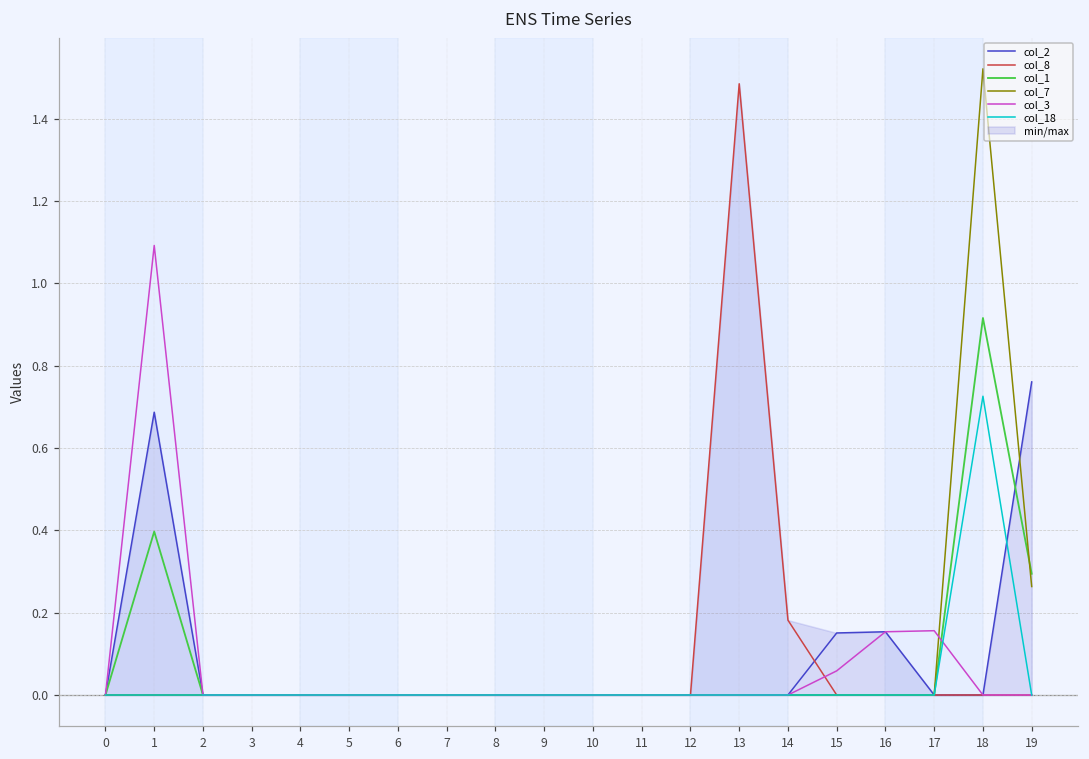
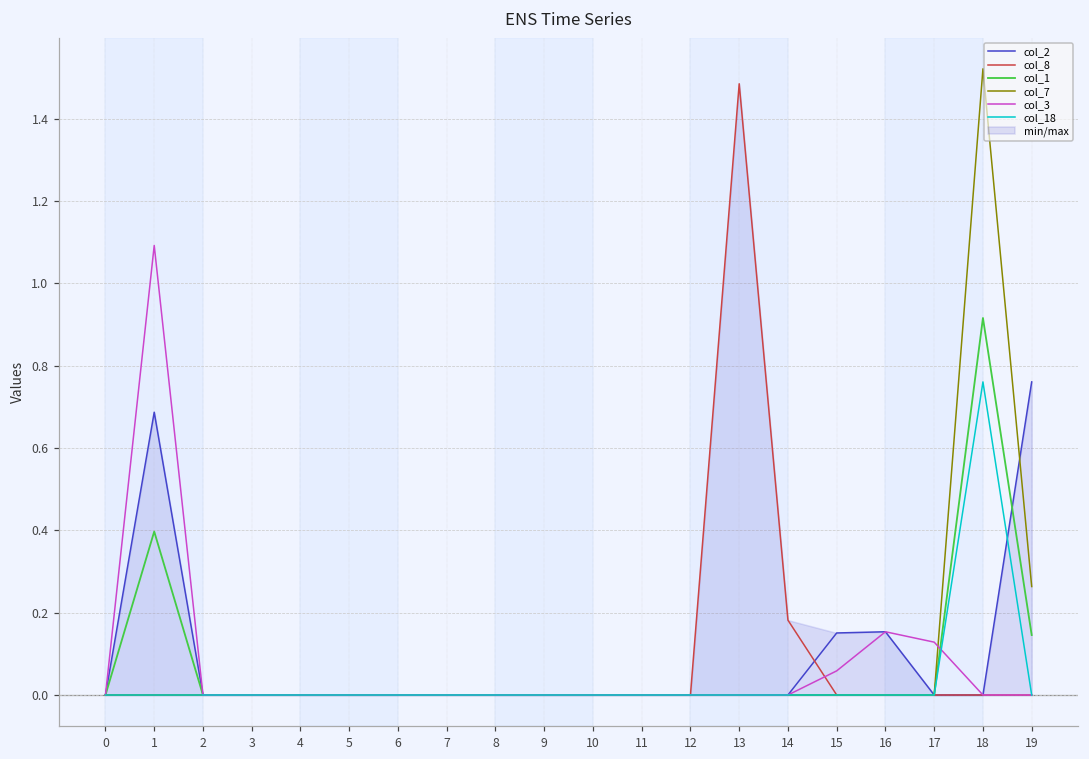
col_3, 17: 0.16 -> 0.13
col_18, 18: 0.73 -> 0.76
col_1, 19: 0.29 -> 0.15
